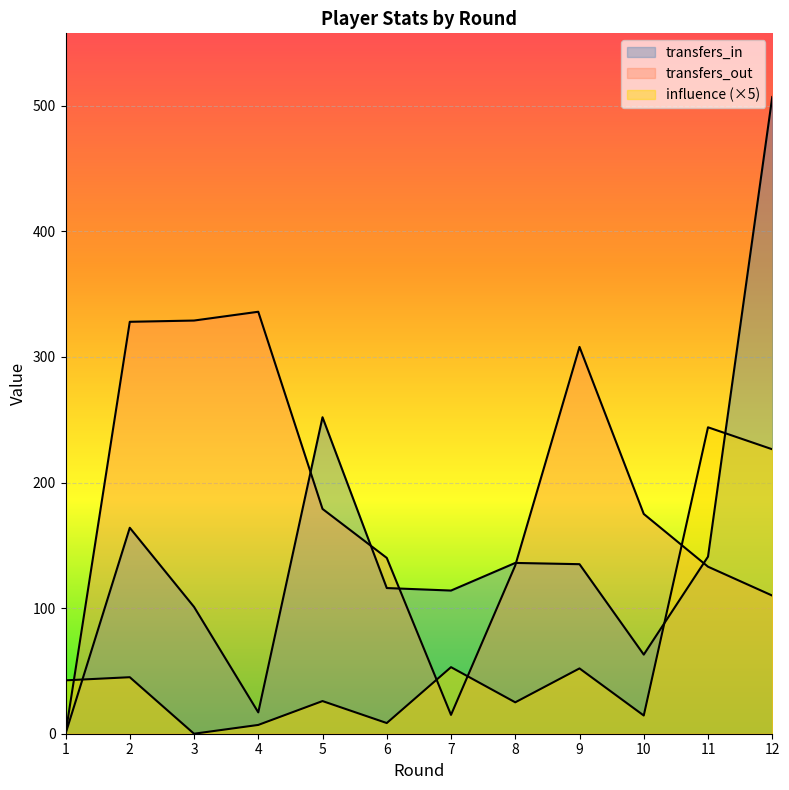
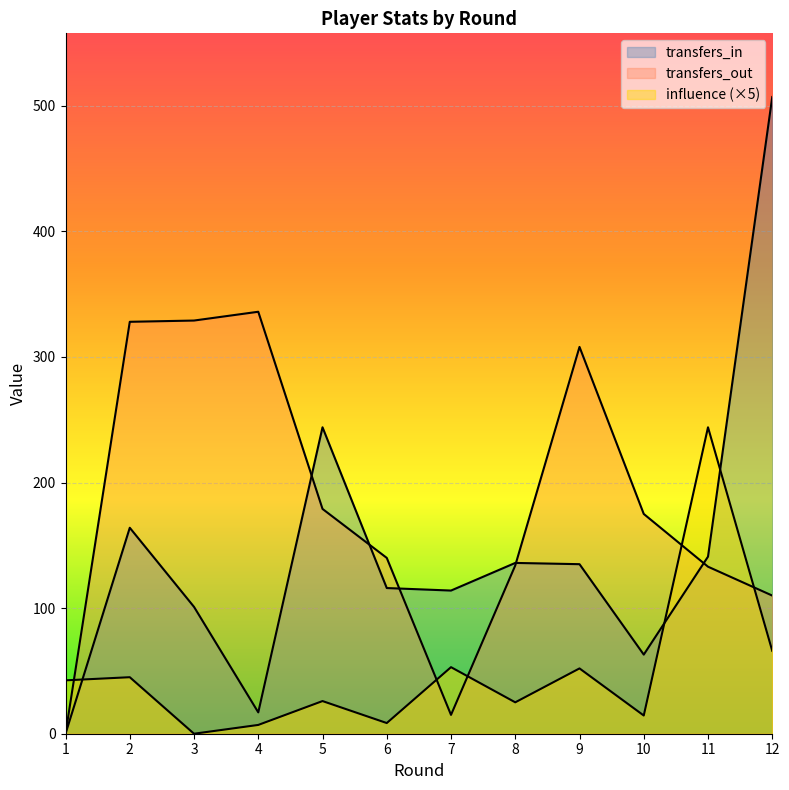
transfers_in, 5: 252 -> 244
influence (×5), 12: 227 -> 66
